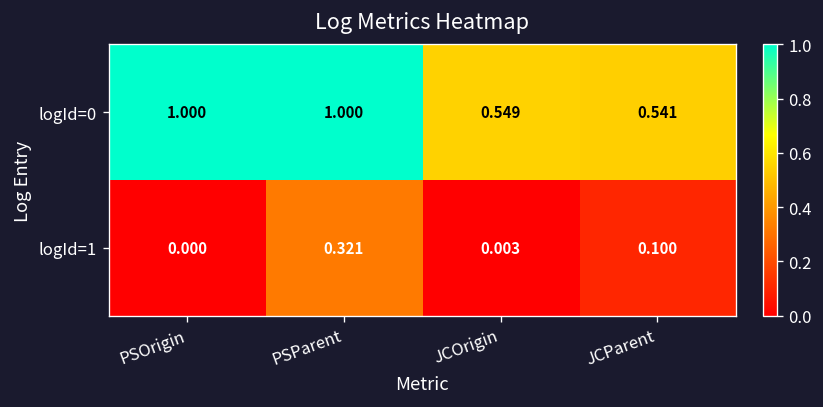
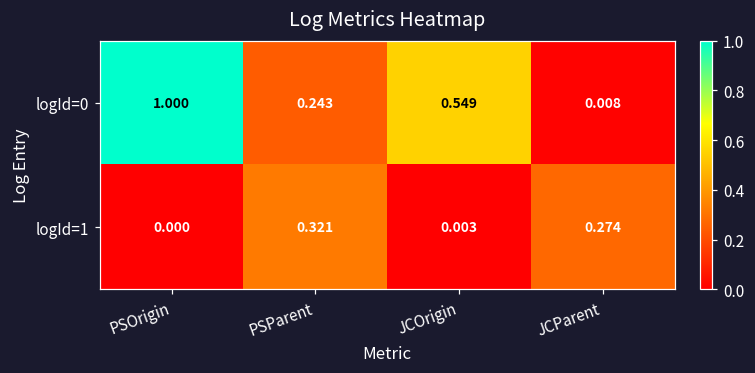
logId=0, PSParent: 1.000 -> 0.243
logId=0, JCParent: 0.541 -> 0.008
logId=1, JCParent: 0.100 -> 0.274
